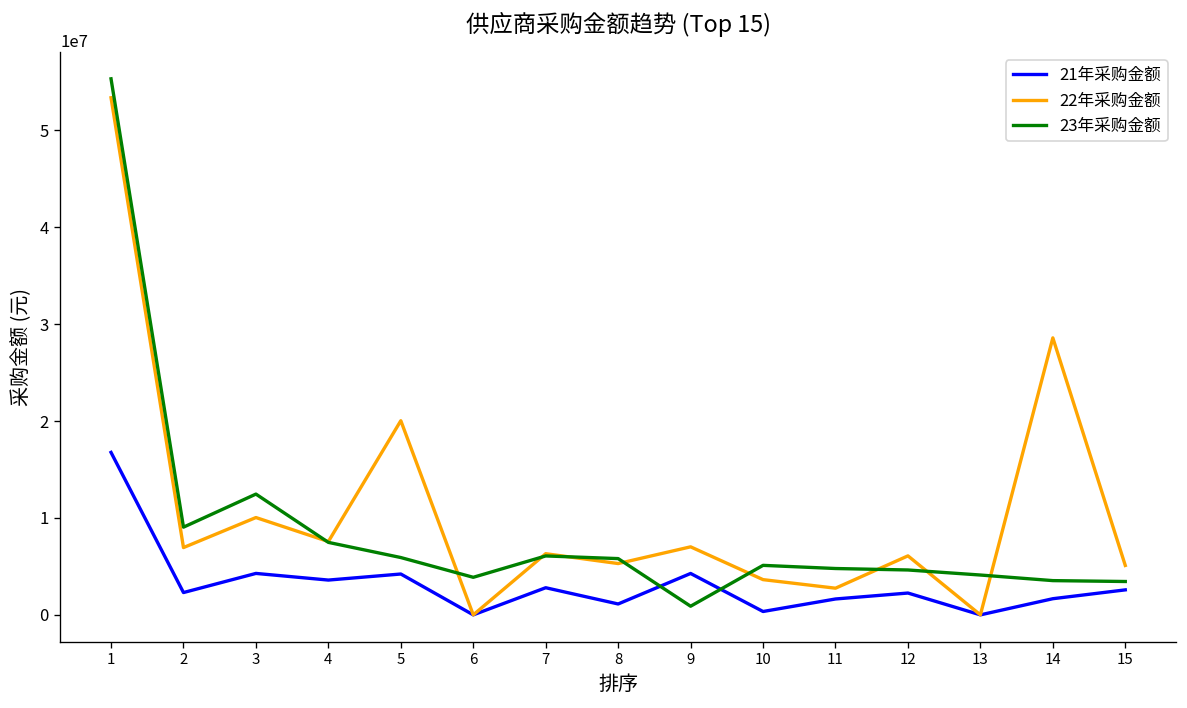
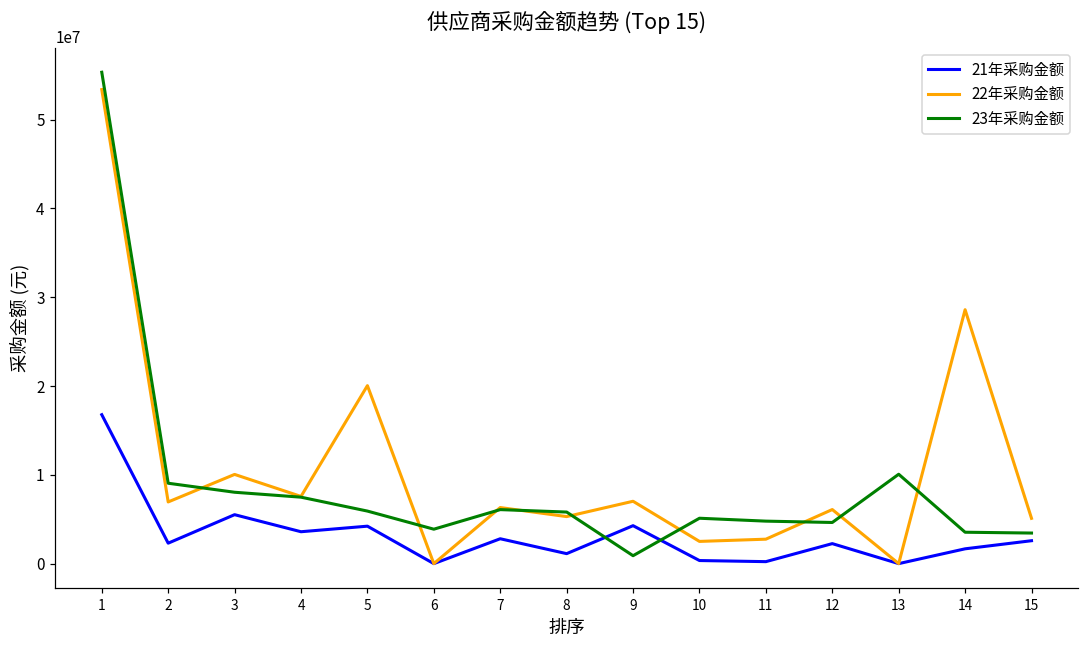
21年采购金额, 3: 4000000 -> 6000000
23年采购金额, 3: 12000000 -> 8000000
22年采购金额, 10: 4000000 -> 3000000
21年采购金额, 11: 2000000 -> 0
23年采购金额, 13: 4000000 -> 10000000
